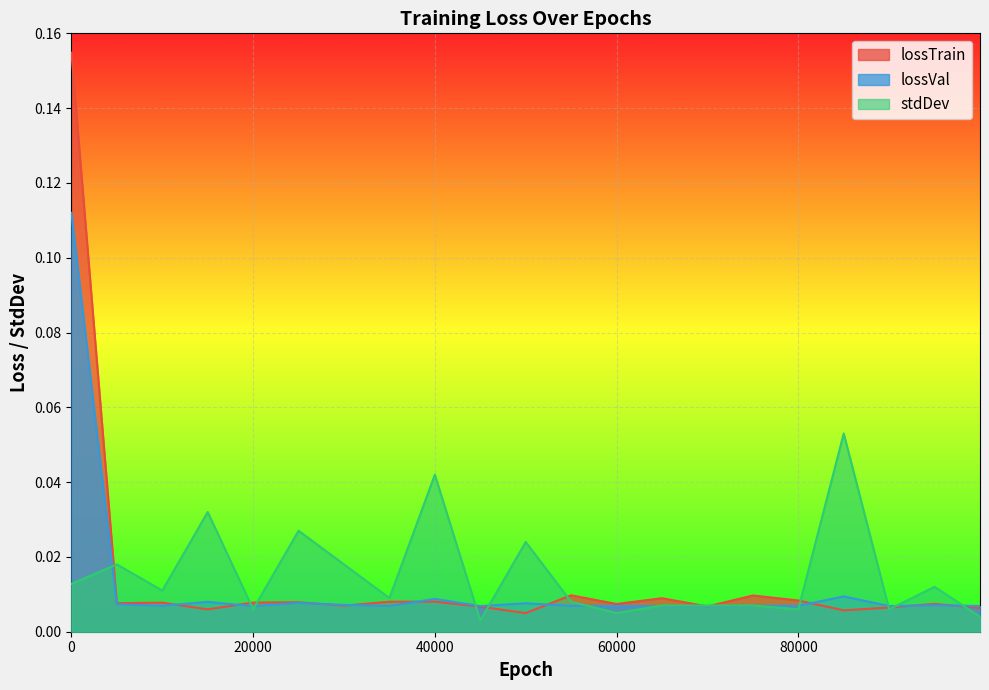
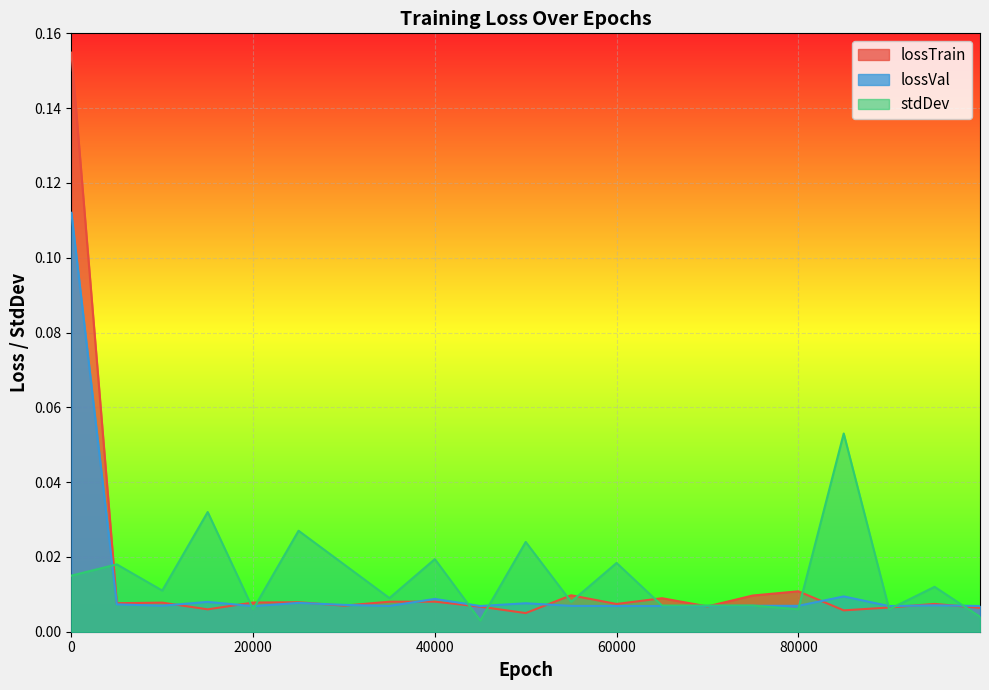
stdDev, 0: 0.013 -> 0.015
stdDev, 40000: 0.042 -> 0.019
stdDev, 60000: 0.005 -> 0.018
lossTrain, 80000: 0.008 -> 0.011
